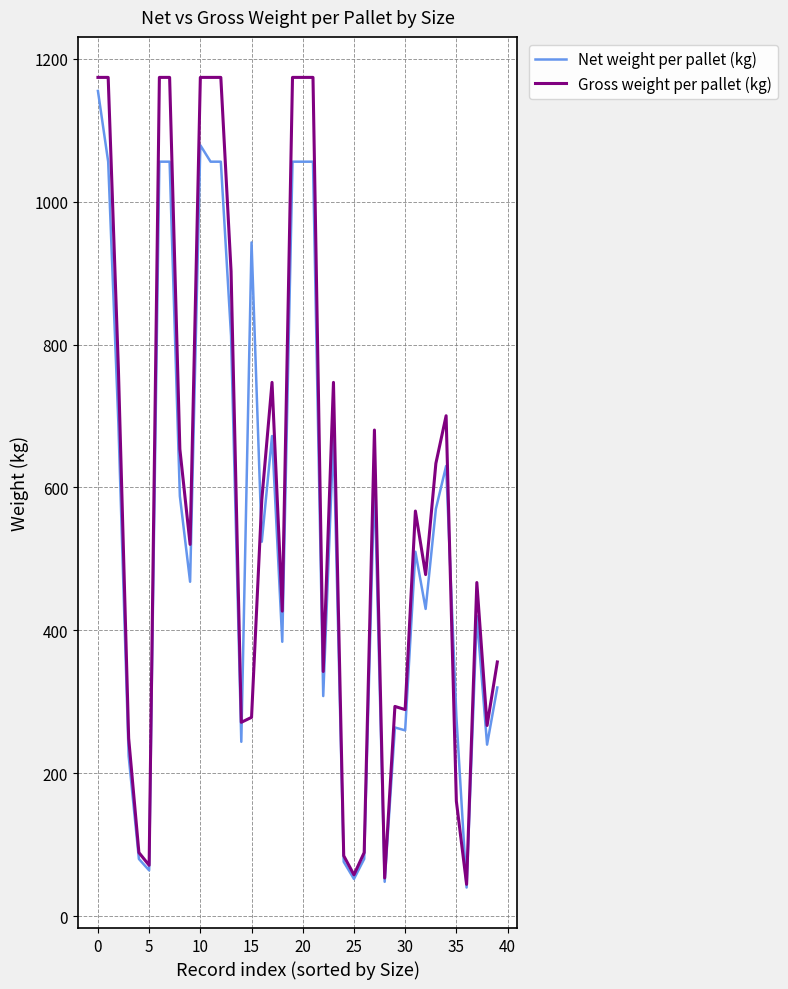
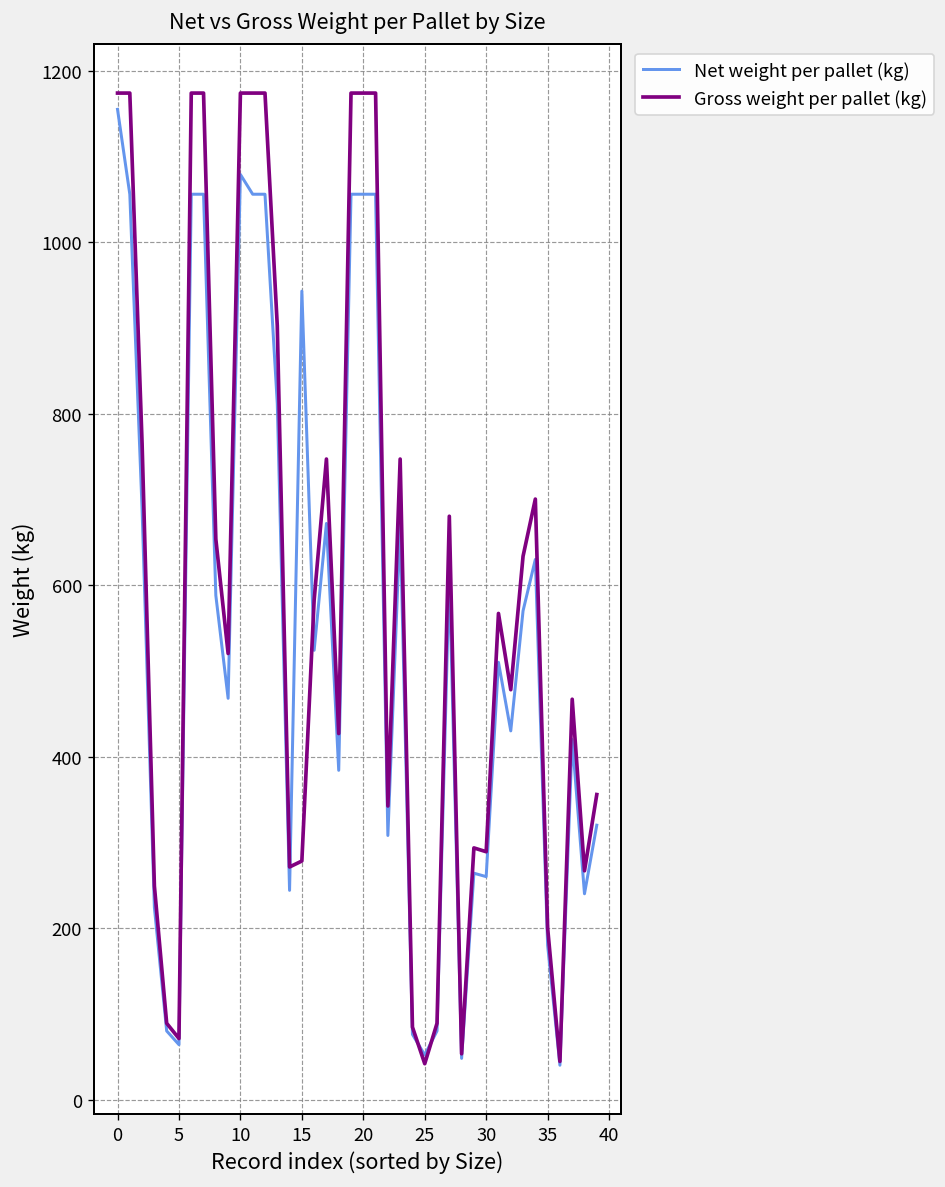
Gross weight per pallet (kg), 25: 60 -> 40
Net weight per pallet (kg), 35: 280 -> 180
Gross weight per pallet (kg), 35: 160 -> 200
